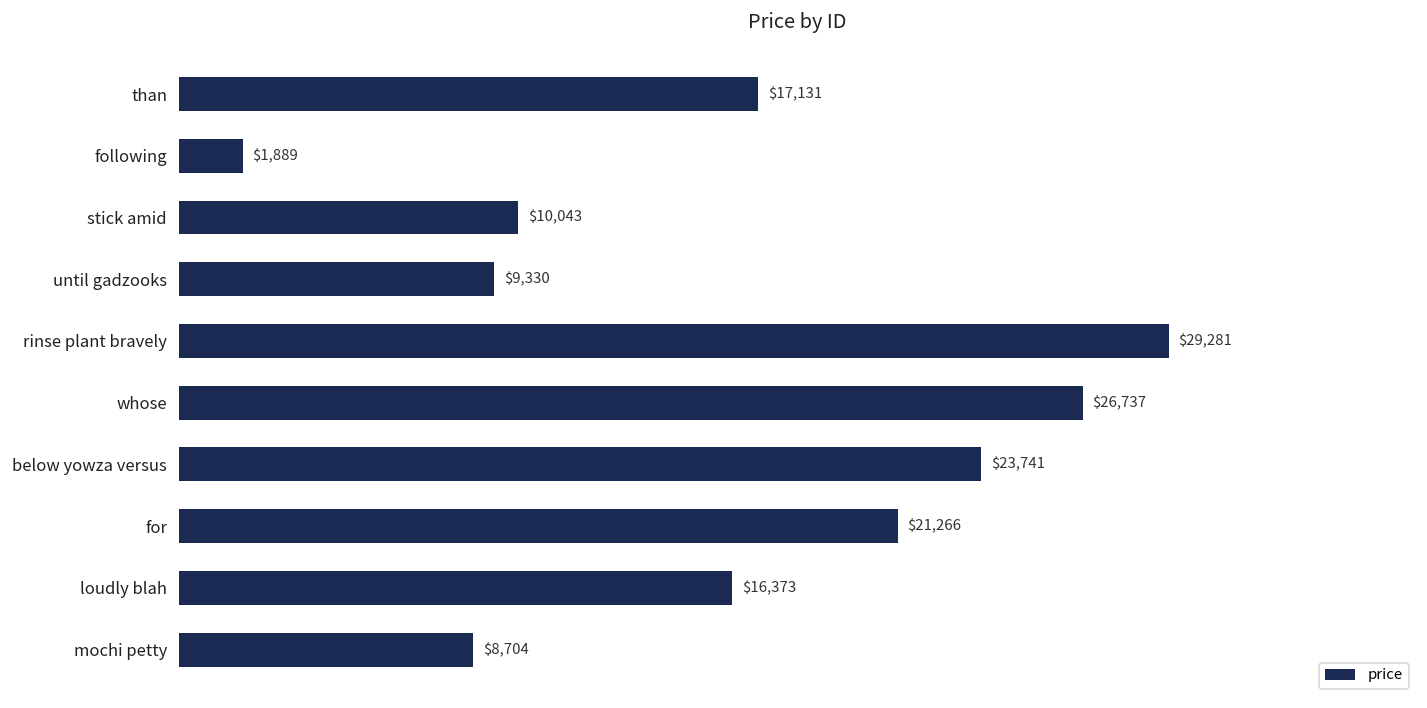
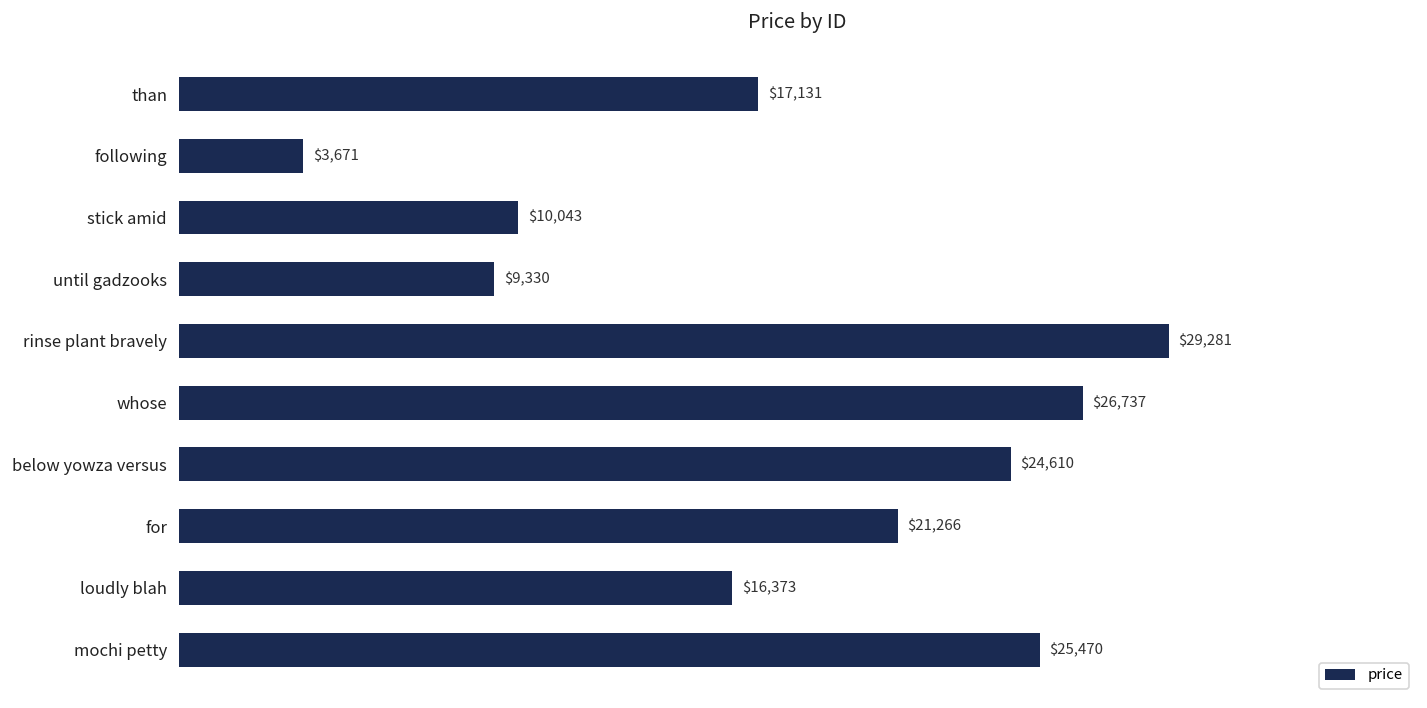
following: $1,889 -> $3,671
below yowza versus: $23,741 -> $24,610
mochi petty: $8,704 -> $25,470
